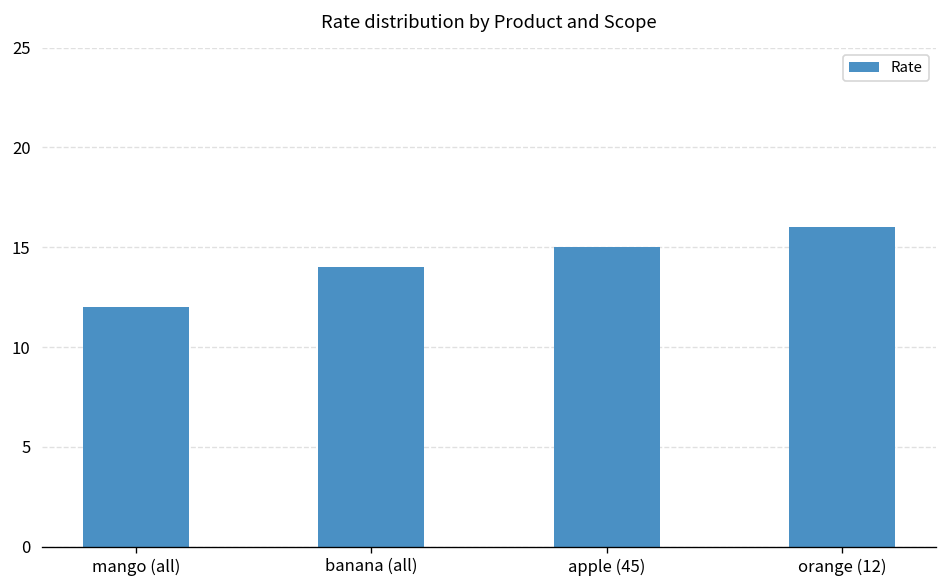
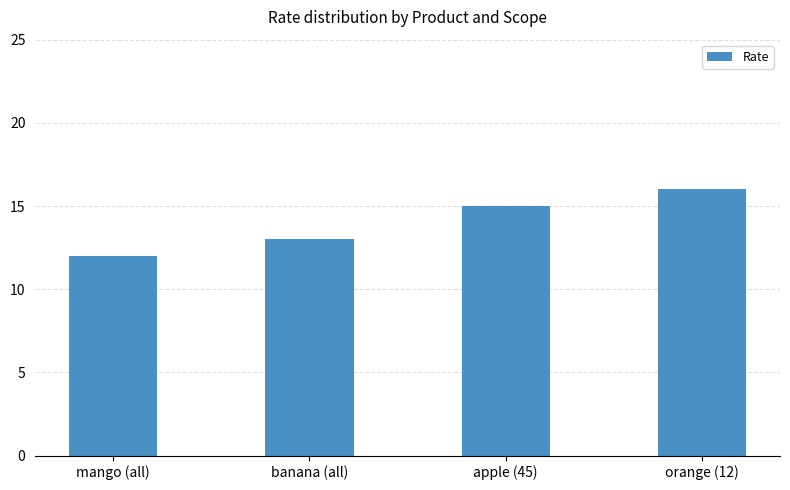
banana (all): 14 -> 13
